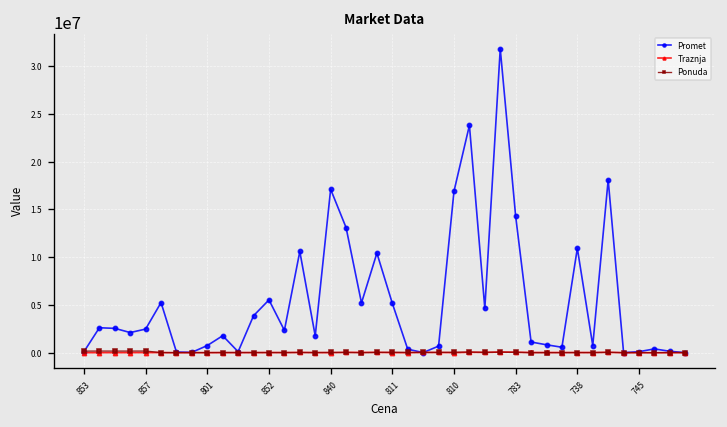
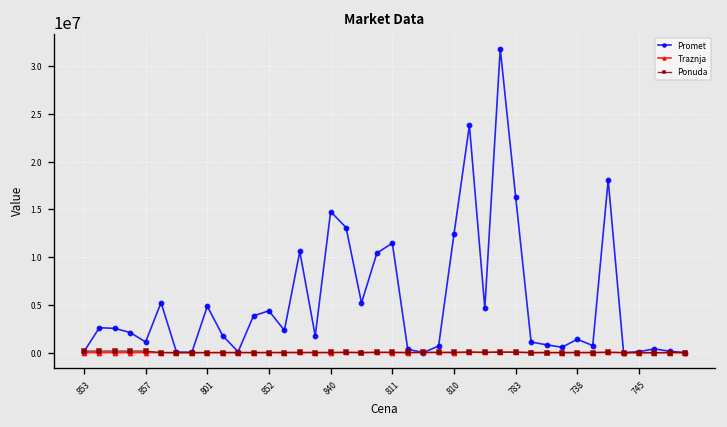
Promet, 857: 2000000 -> 1000000
Promet, 801: 1000000 -> 5000000
Promet, 852: 6000000 -> 4000000
Promet, 840: 17000000 -> 15000000
Promet, 811: 5000000 -> 11000000
Promet, 810: 17000000 -> 12000000
Promet, 783: 14000000 -> 16000000
Promet, 738: 11000000 -> 1000000
